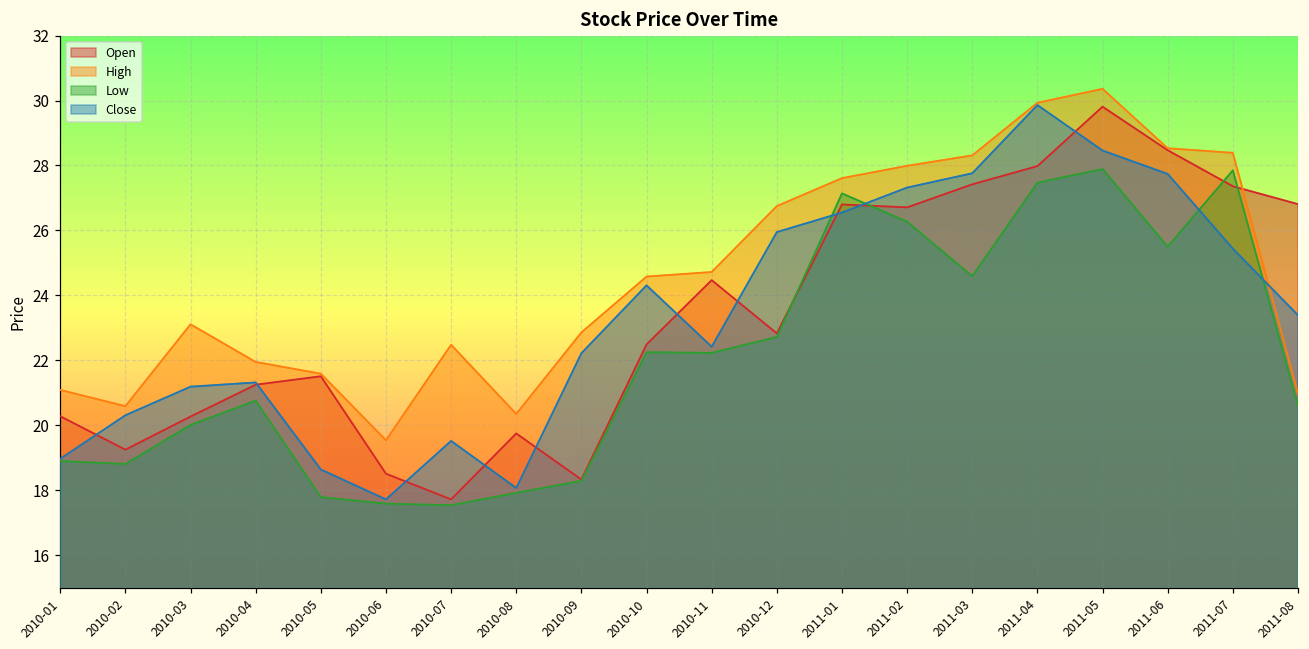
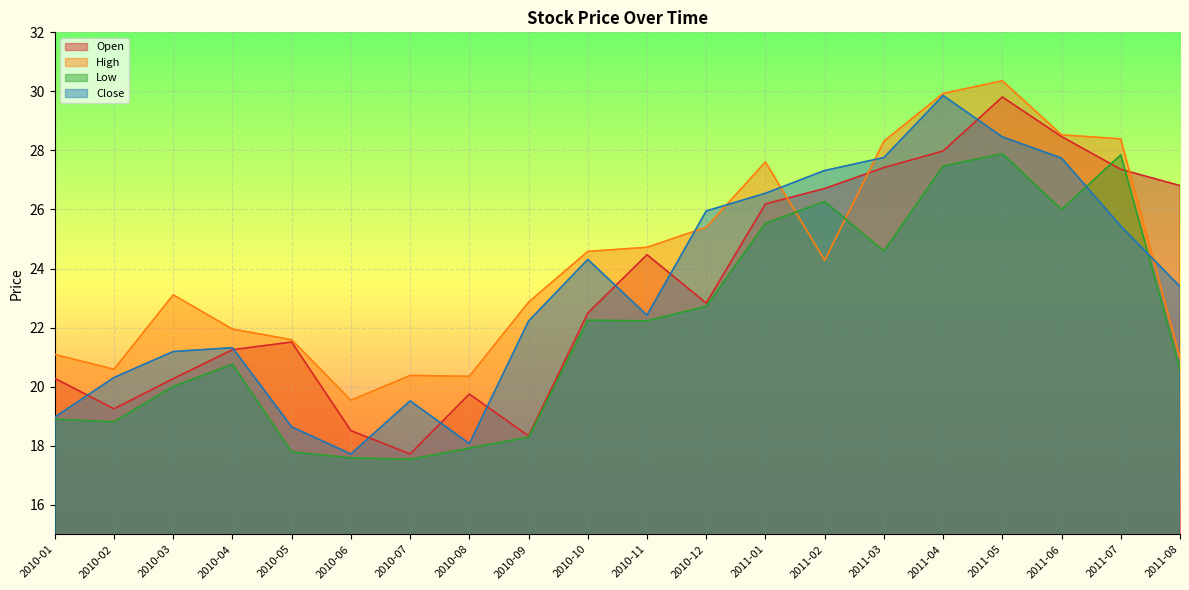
High, 2010-07: 22.5 -> 20.4
High, 2010-12: 26.8 -> 25.4
Open, 2011-01: 26.8 -> 26.2
Low, 2011-01: 27.1 -> 25.5
High, 2011-02: 28.0 -> 24.3
Low, 2011-06: 25.5 -> 26.0
